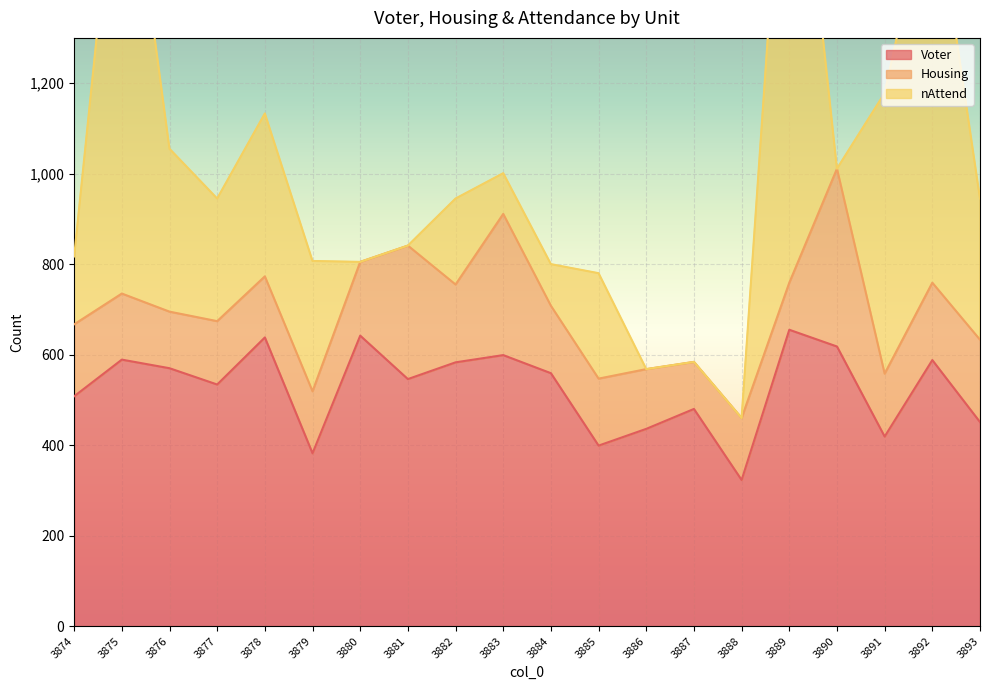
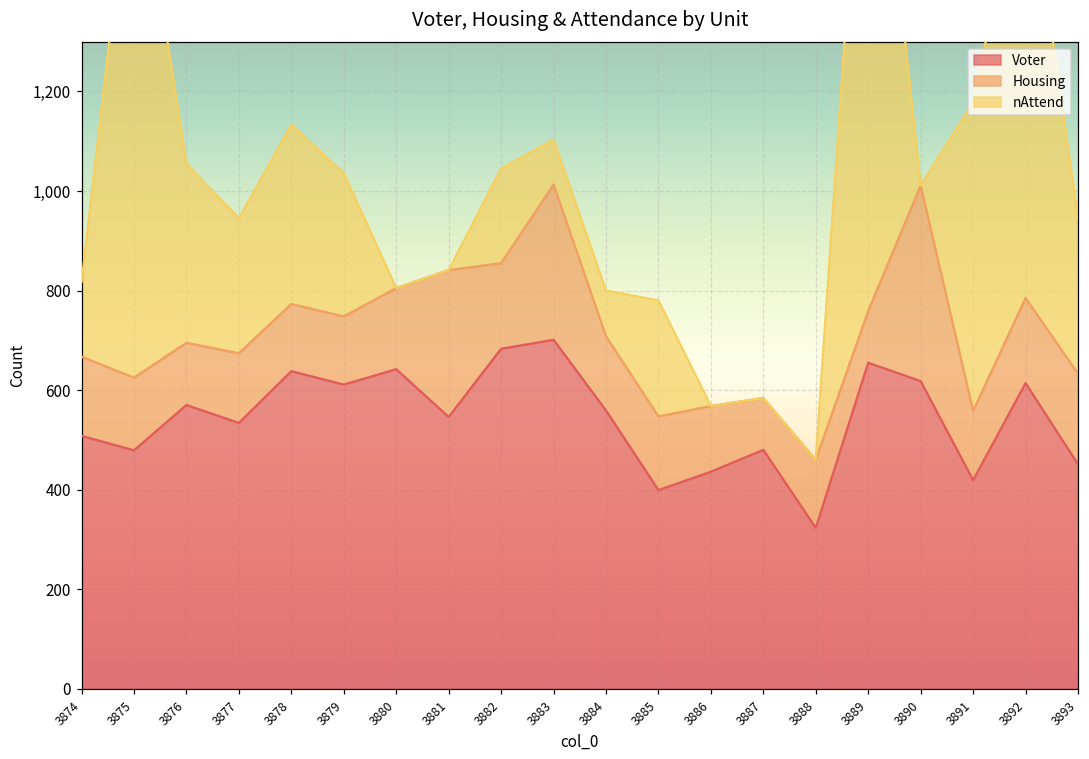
Voter, 3875: 590 -> 480
Voter, 3879: 380 -> 610
Voter, 3882: 580 -> 680
Voter, 3883: 600 -> 700
Voter, 3892: 590 -> 610
